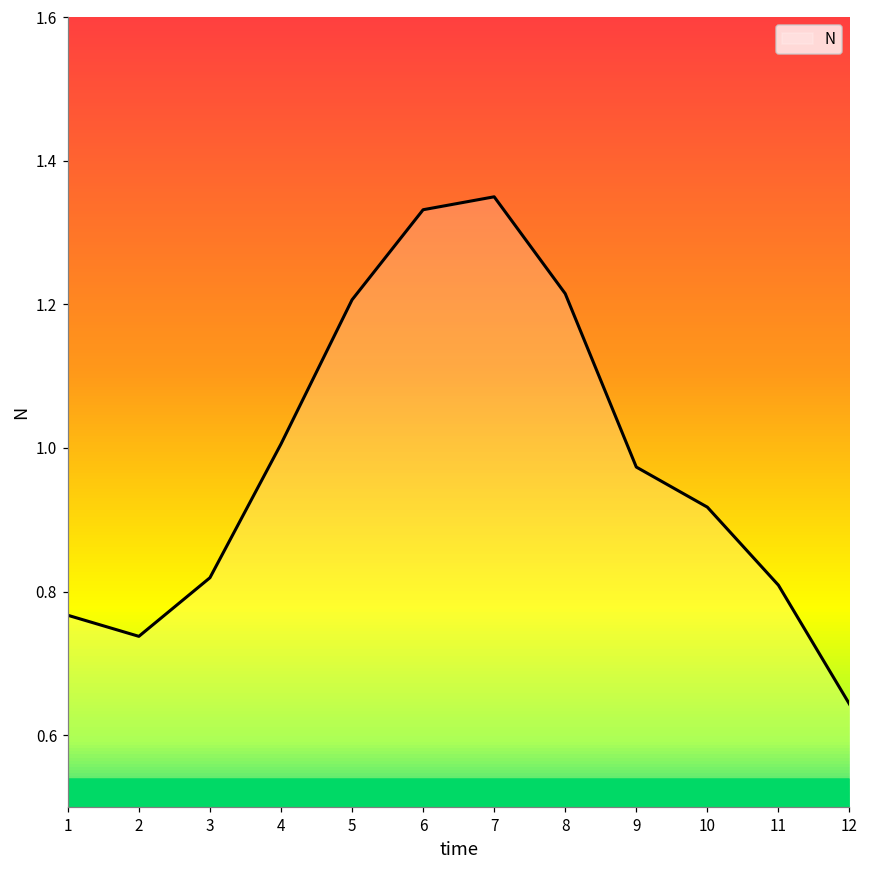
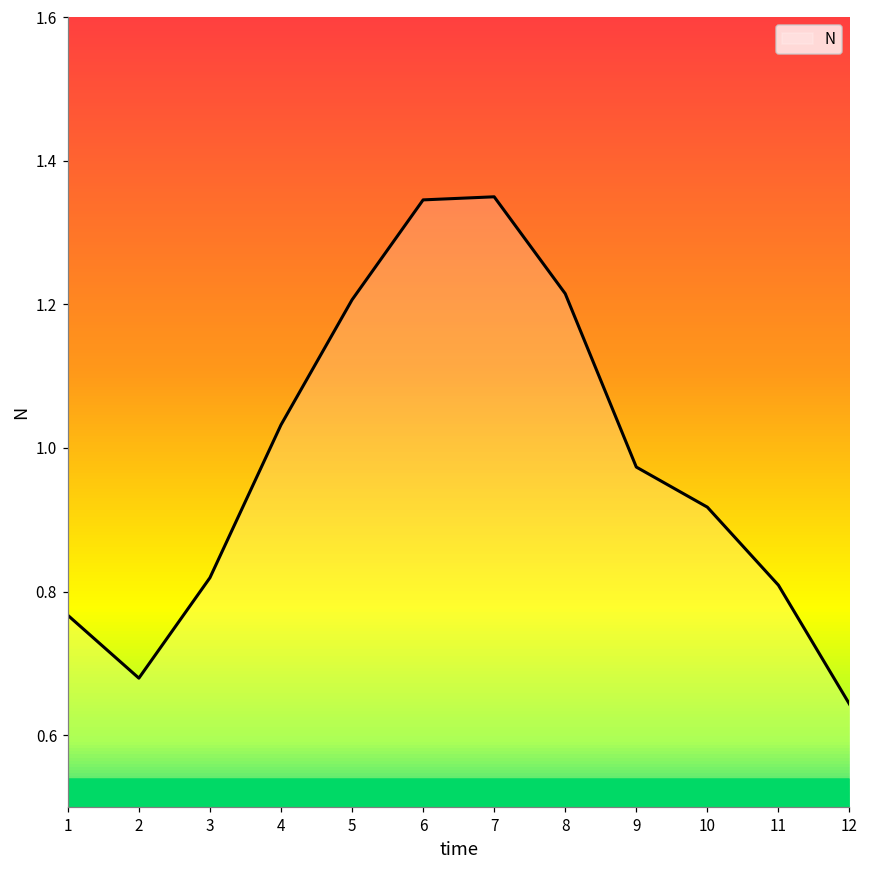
N, 2: 0.74 -> 0.68
N, 4: 1.01 -> 1.03
N, 6: 1.33 -> 1.35
